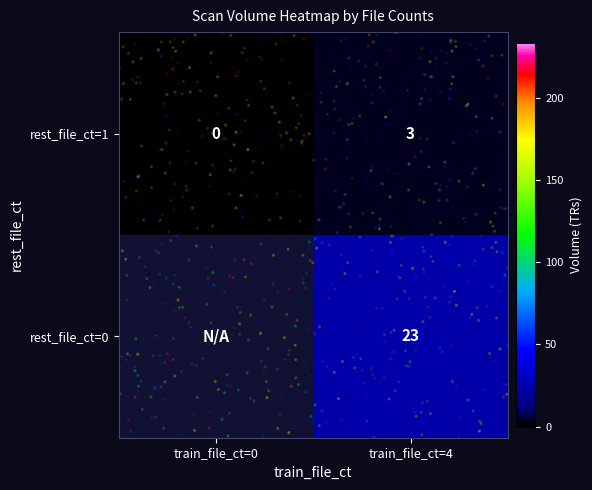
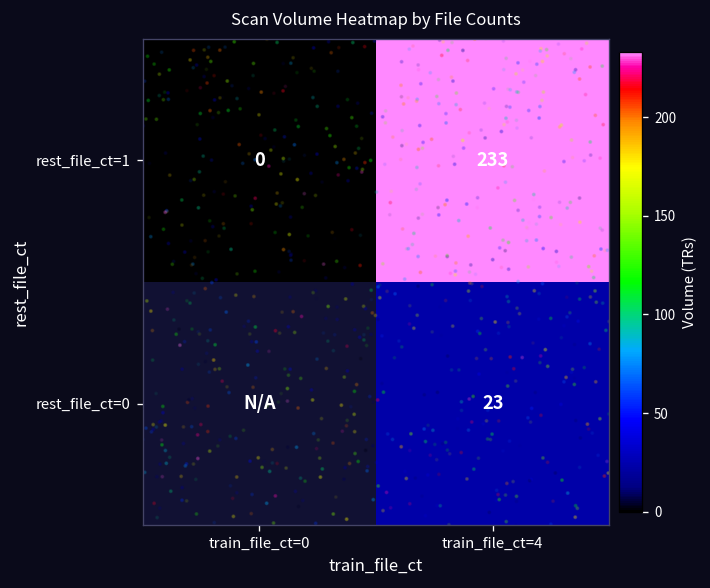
rest_file_ct=1, train_file_ct=4: 3 -> 233
